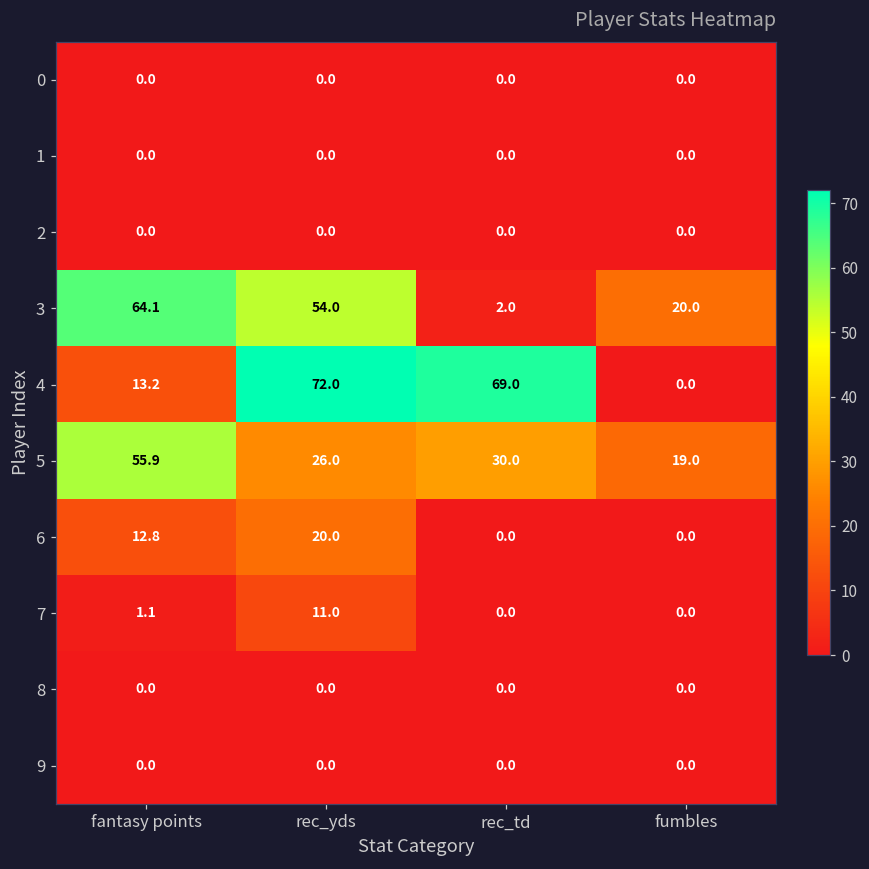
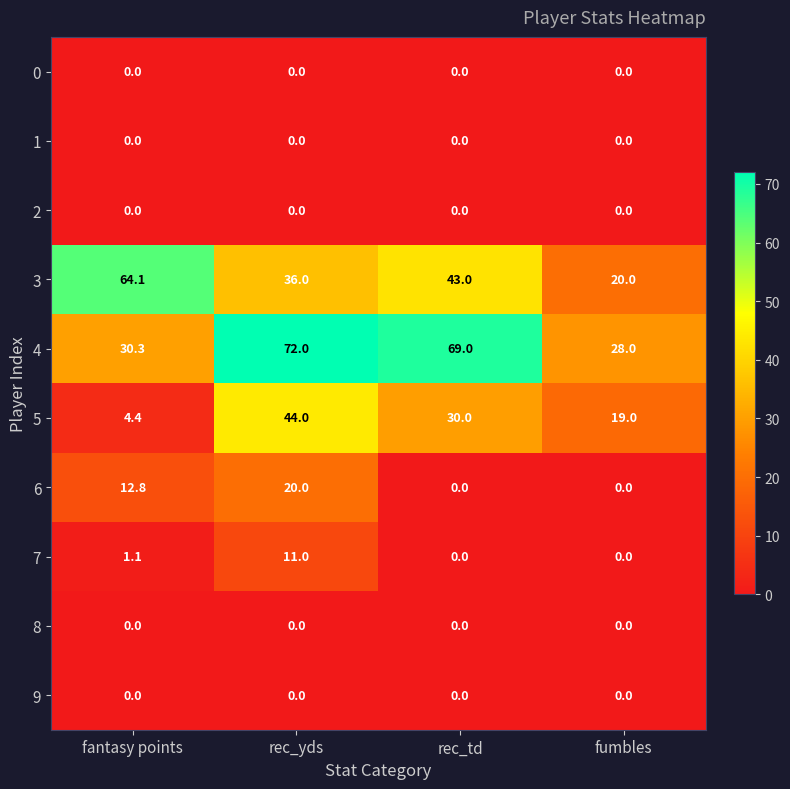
3, rec_yds: 54.0 -> 36.0
3, rec_td: 2.0 -> 43.0
4, fantasy points: 13.2 -> 30.3
4, fumbles: 0.0 -> 28.0
5, fantasy points: 55.9 -> 4.4
5, rec_yds: 26.0 -> 44.0
